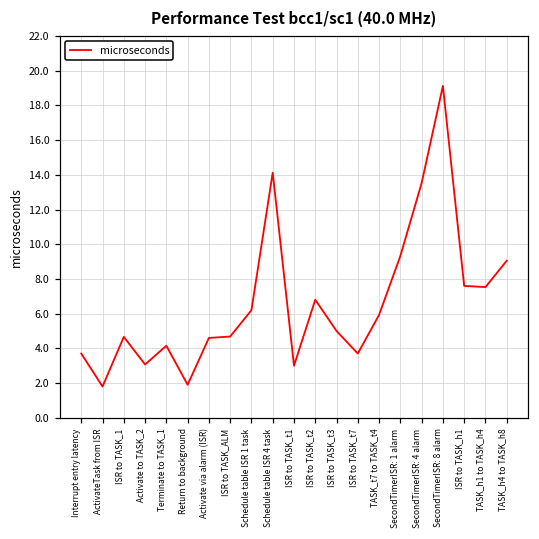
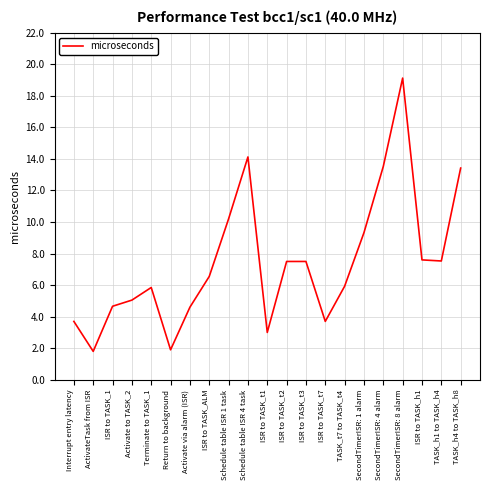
Activate to TASK_2: 3.1 -> 5.1
Terminate to TASK_1: 4.2 -> 5.9
ISR to TASK_ALM: 4.7 -> 6.6
Schedule table ISR 1 task: 6.2 -> 10.2
ISR to TASK_t2: 6.8 -> 7.5
ISR to TASK_t3: 5.0 -> 7.5
TASK_h4 to TASK_h8: 9.1 -> 13.4
